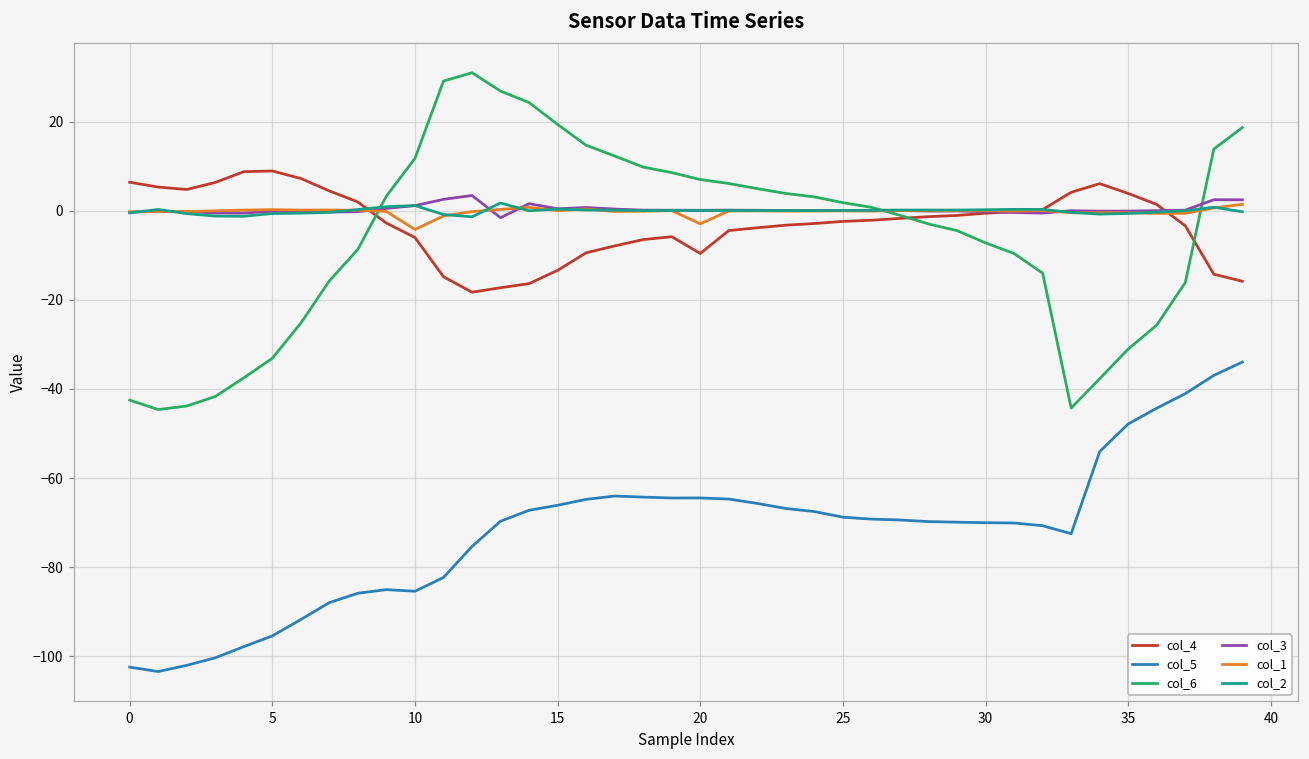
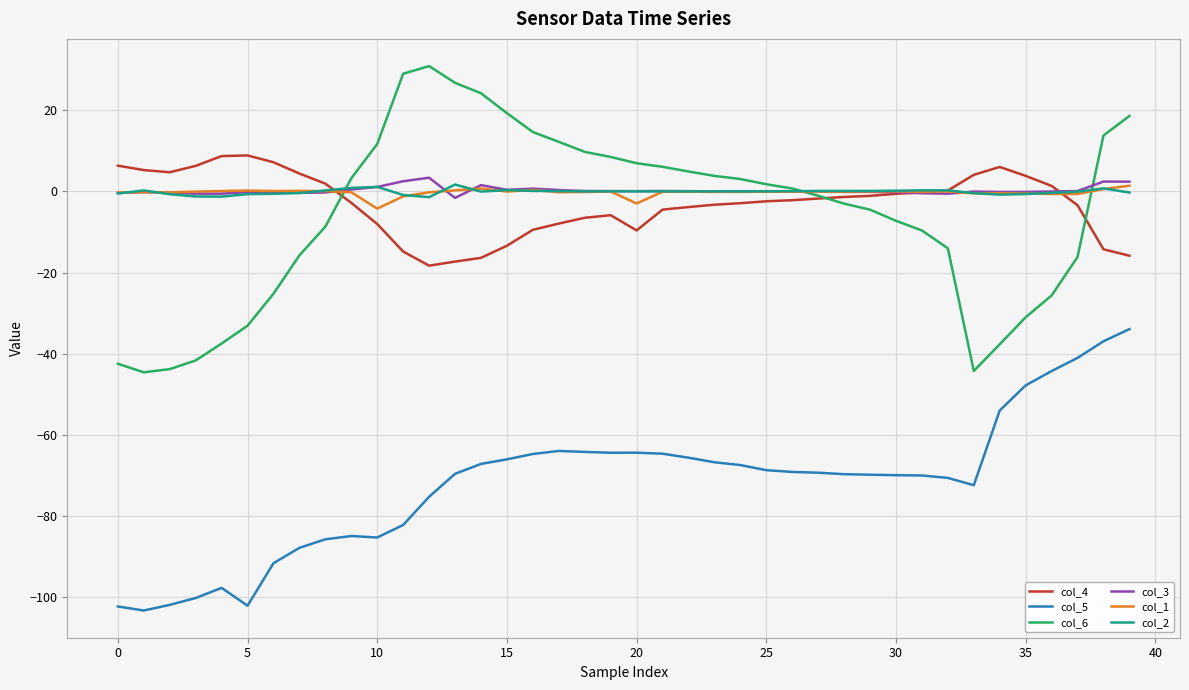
col_5, 5: -95 -> -102
col_4, 10: -6 -> -8
